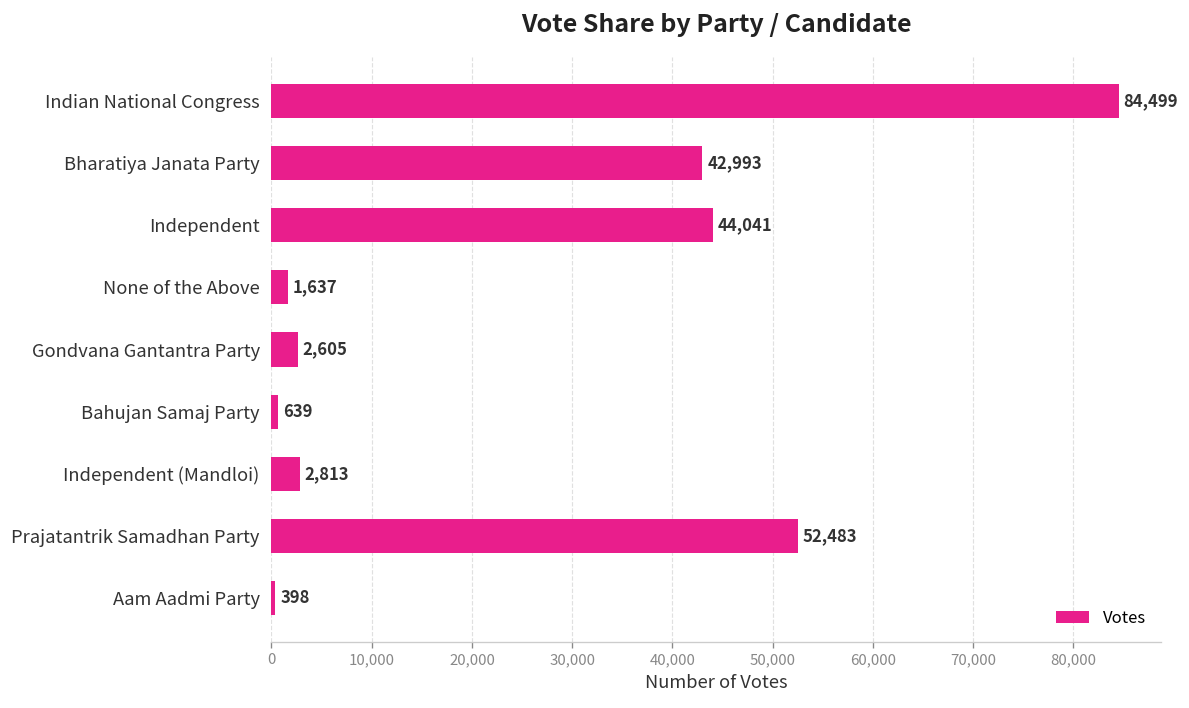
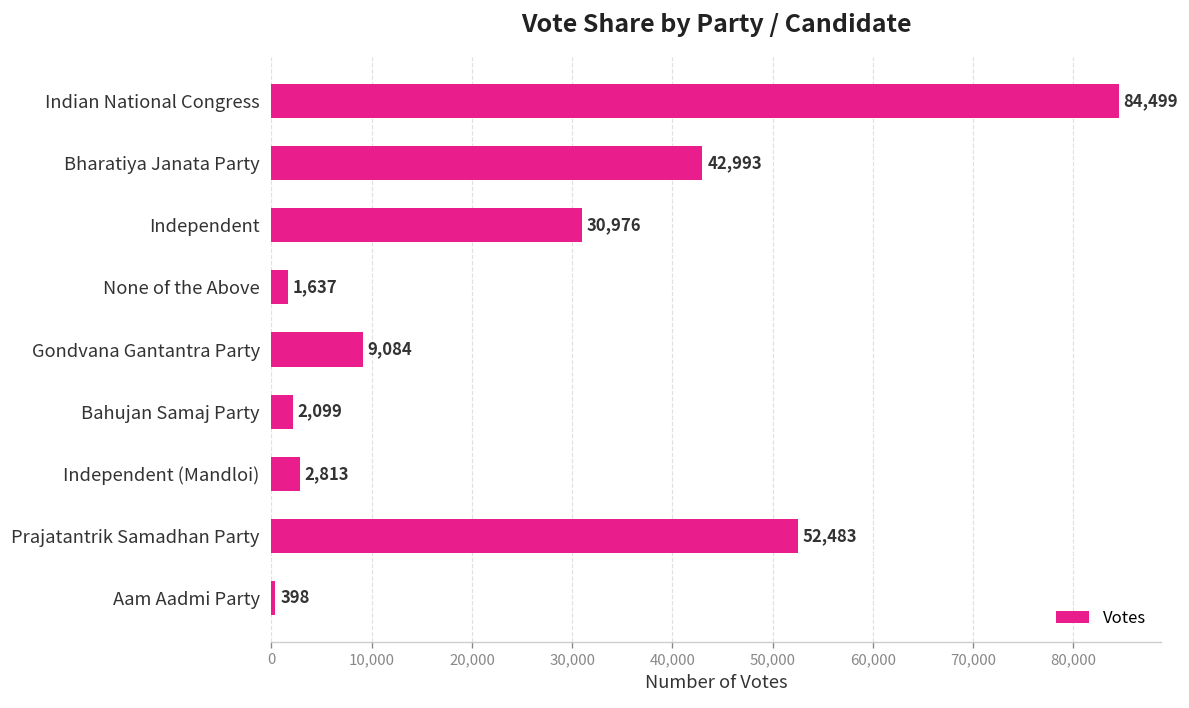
Independent: 44,041 -> 30,976
Gondvana Gantantra Party: 2,605 -> 9,084
Bahujan Samaj Party: 639 -> 2,099
